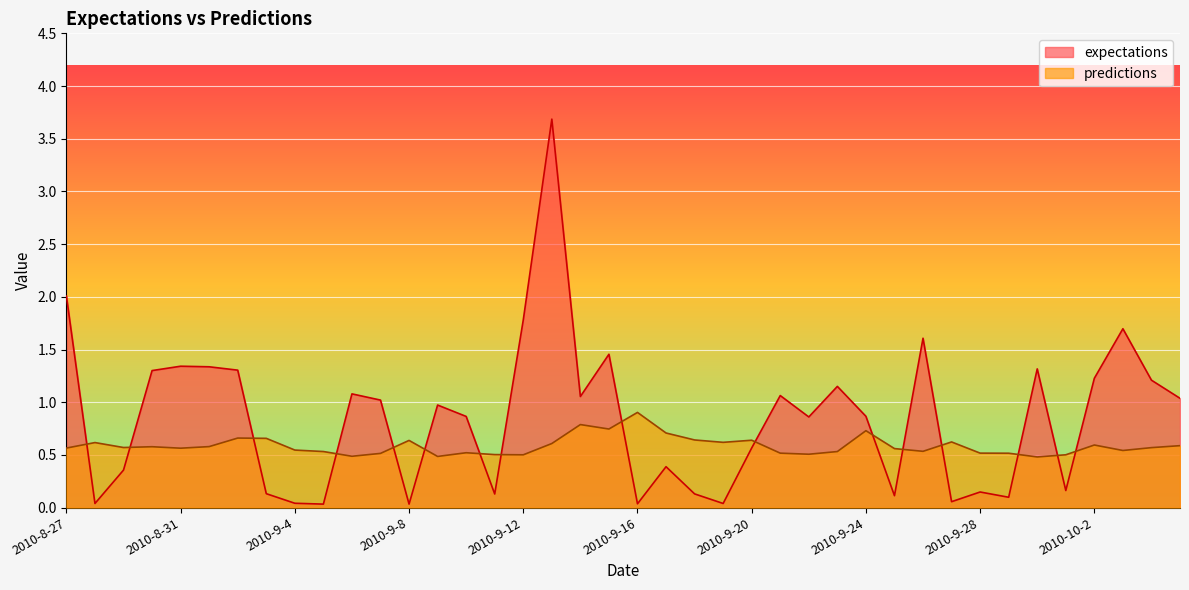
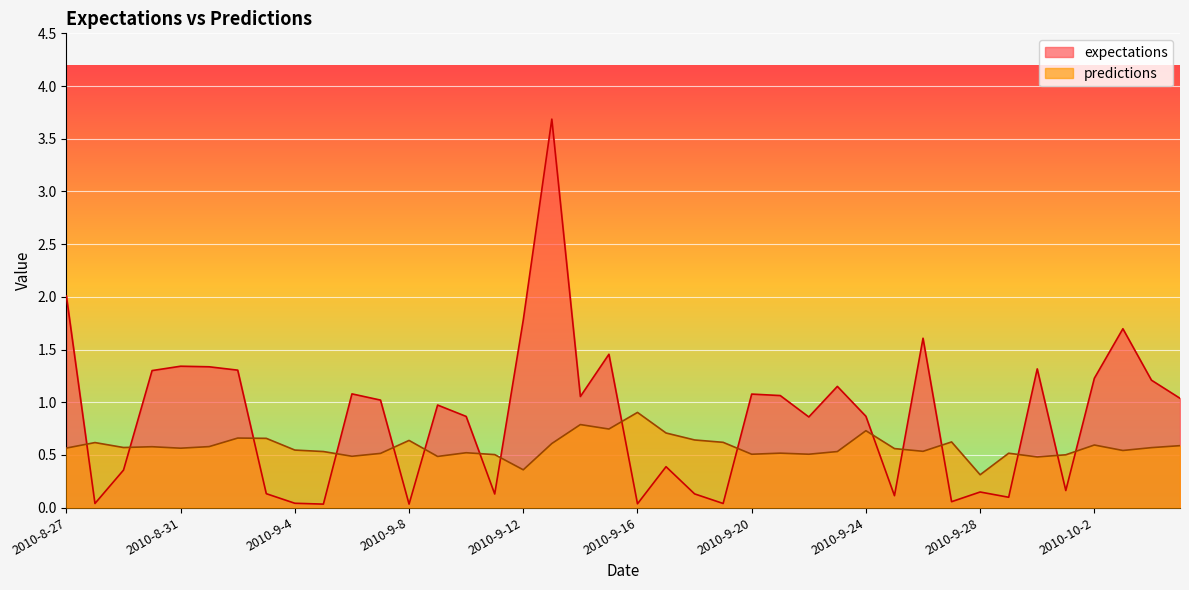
predictions, 2010-9-12: 0.50 -> 0.36
expectations, 2010-9-20: 0.57 -> 1.08
predictions, 2010-9-20: 0.64 -> 0.51
predictions, 2010-9-28: 0.52 -> 0.31
